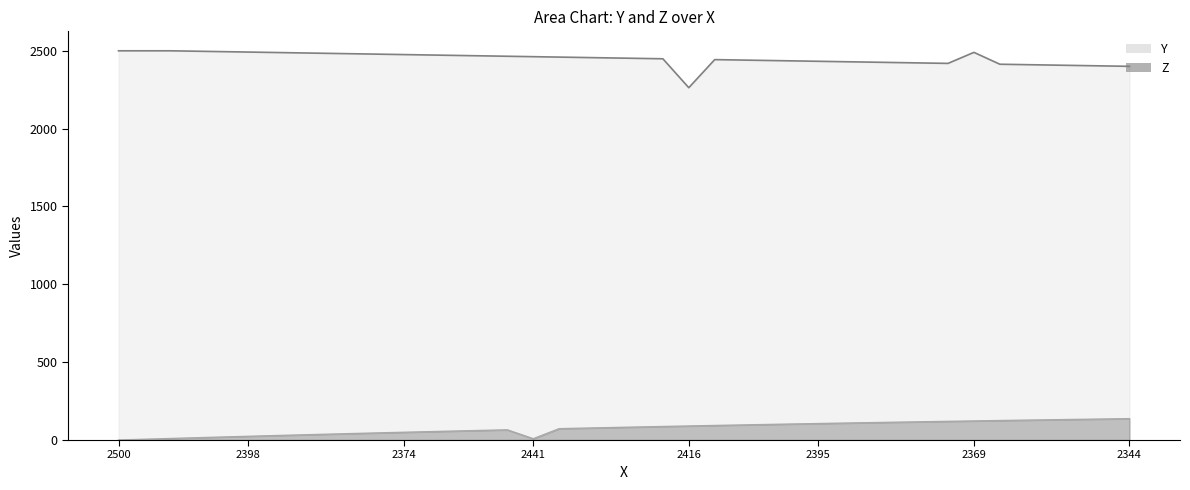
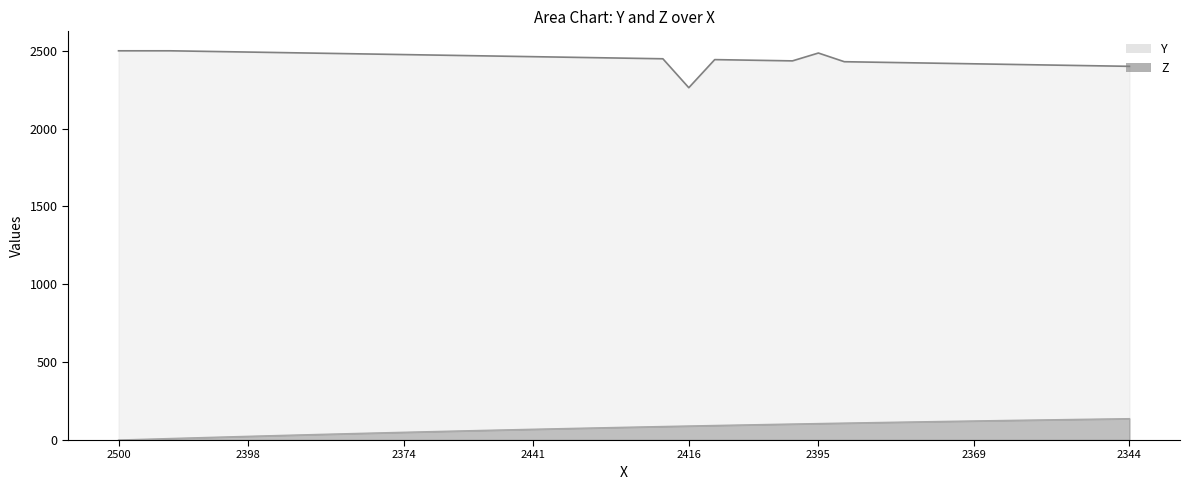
Z, 2441: 10 -> 70
Y, 2395: 2430 -> 2490
Y, 2369: 2490 -> 2420
